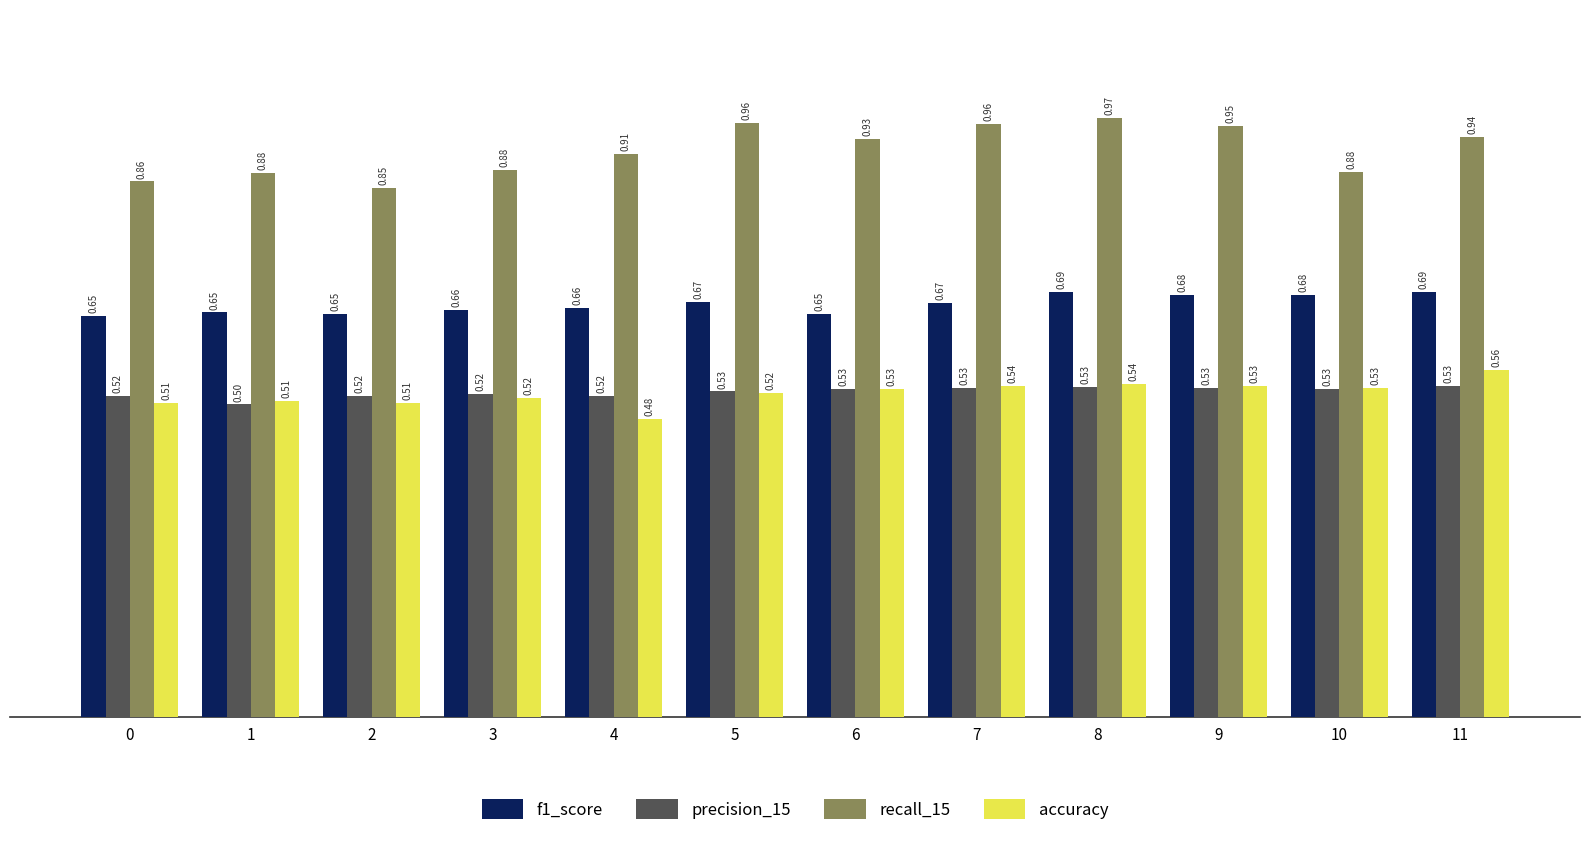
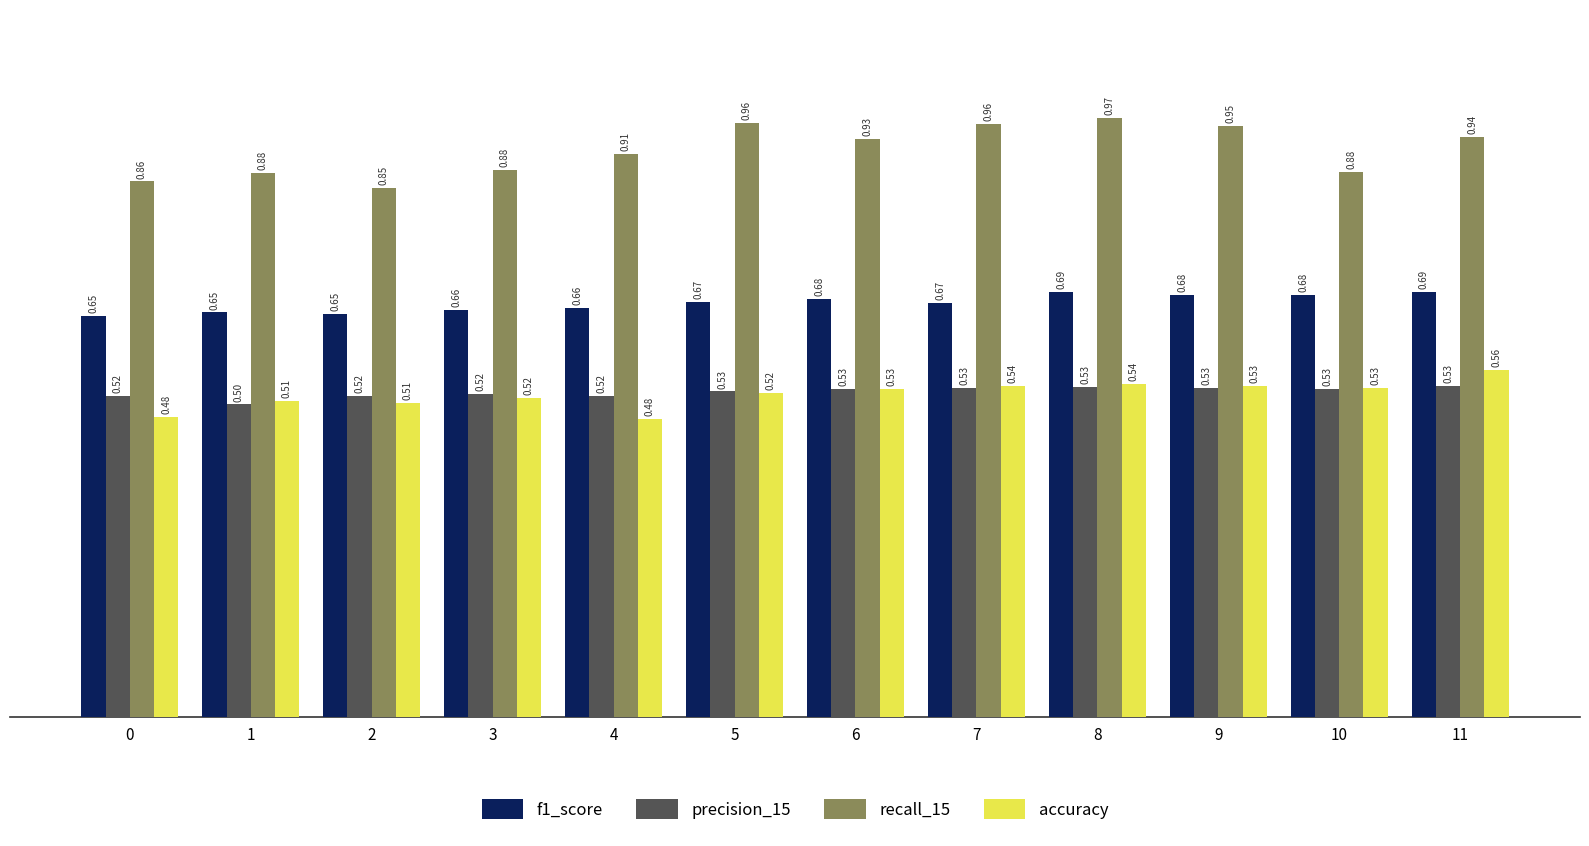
accuracy, 0: 0.51 -> 0.48
f1_score, 6: 0.65 -> 0.68
